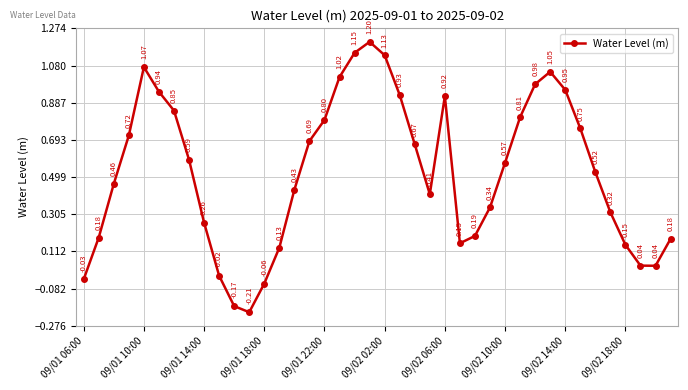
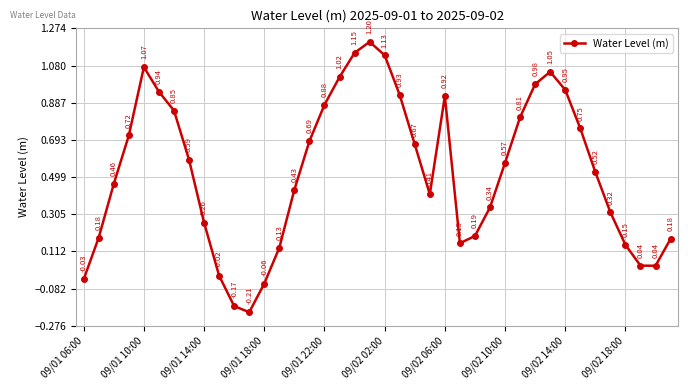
09/01 22:00: 0.80 -> 0.88
